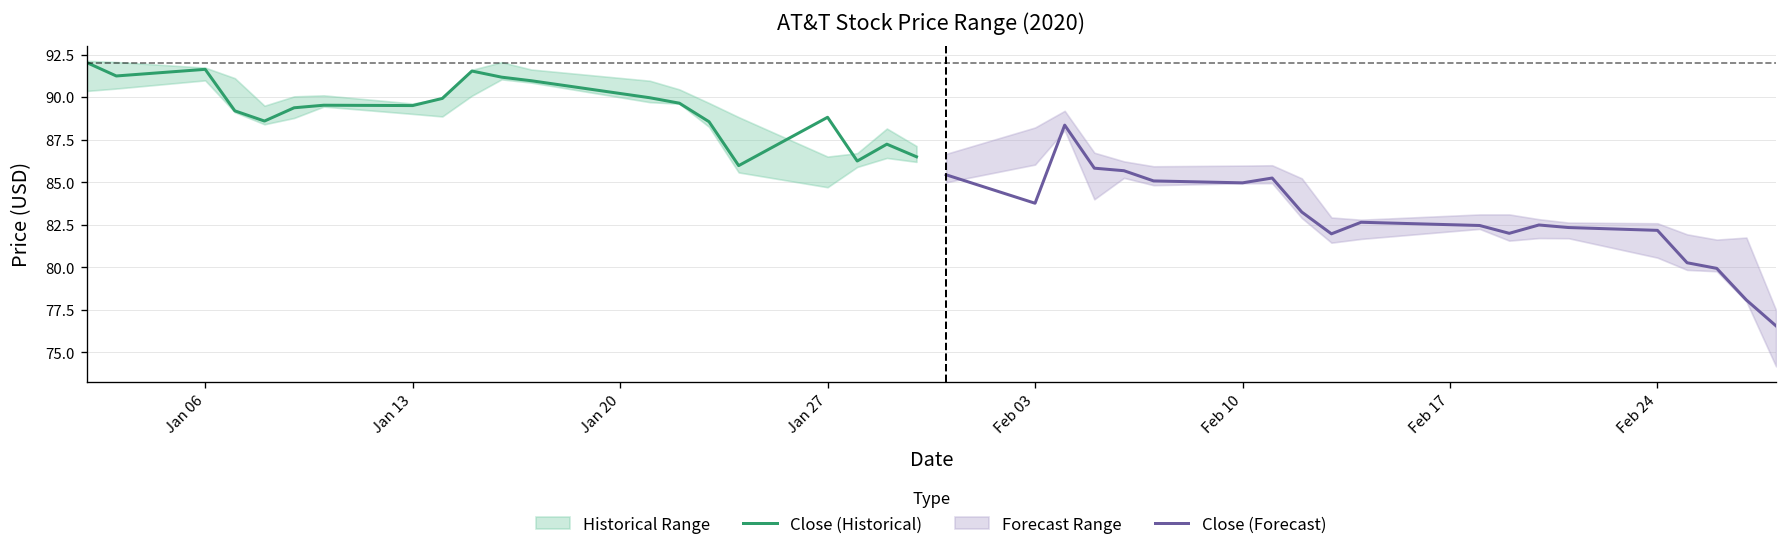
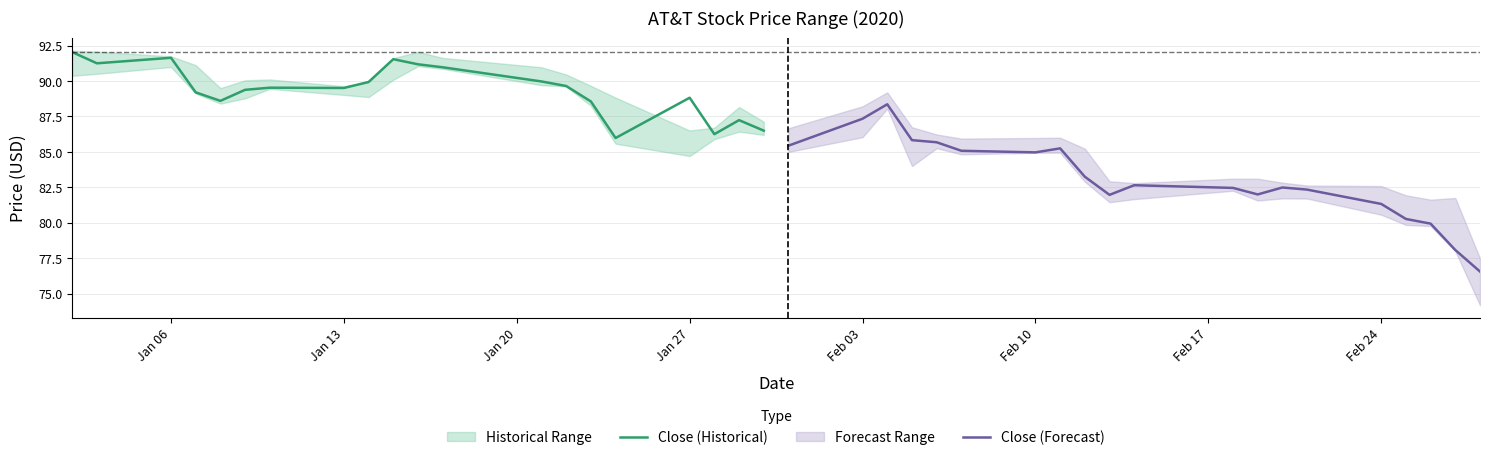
Close (Forecast), Feb 03: 83.8 -> 87.3
Close (Forecast), Feb 24: 82.2 -> 81.3
